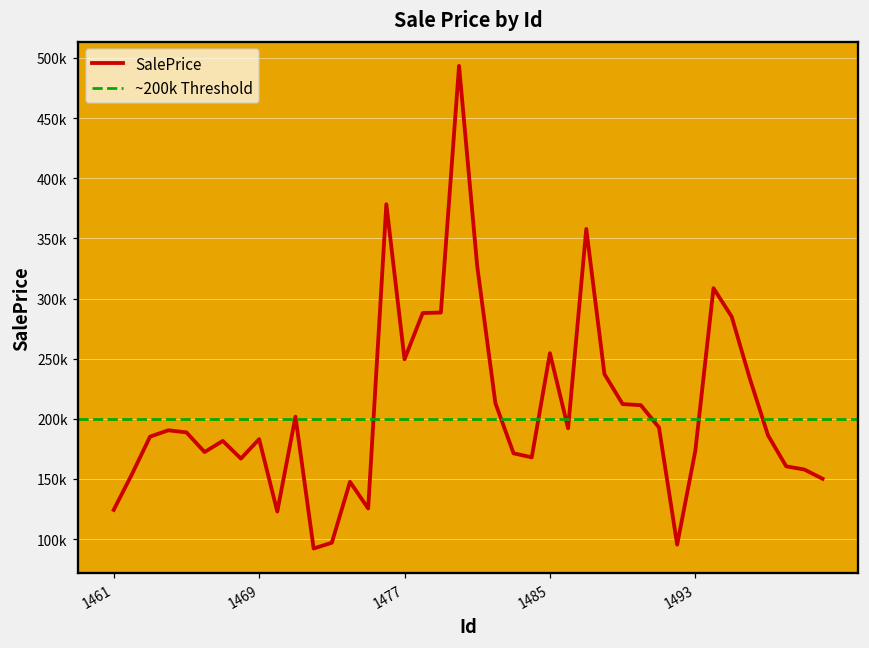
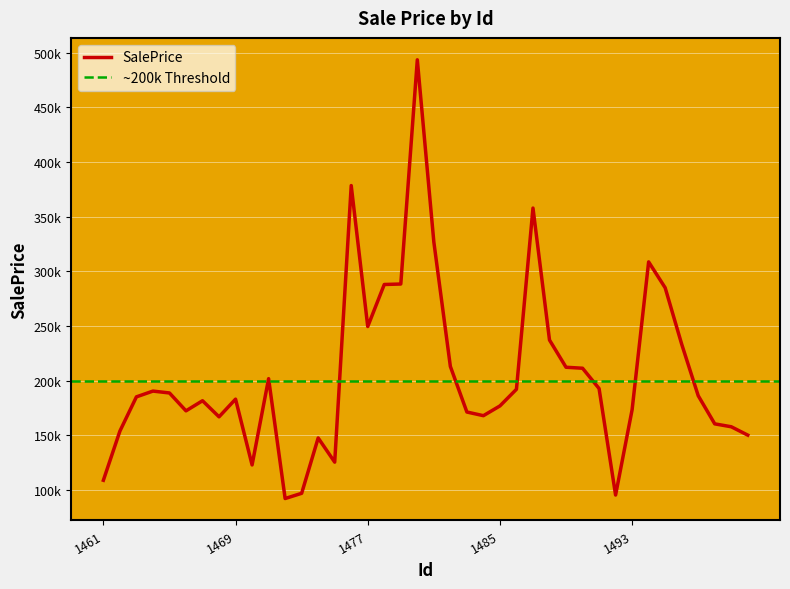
1461: 124000 -> 109000
1485: 255000 -> 177000
